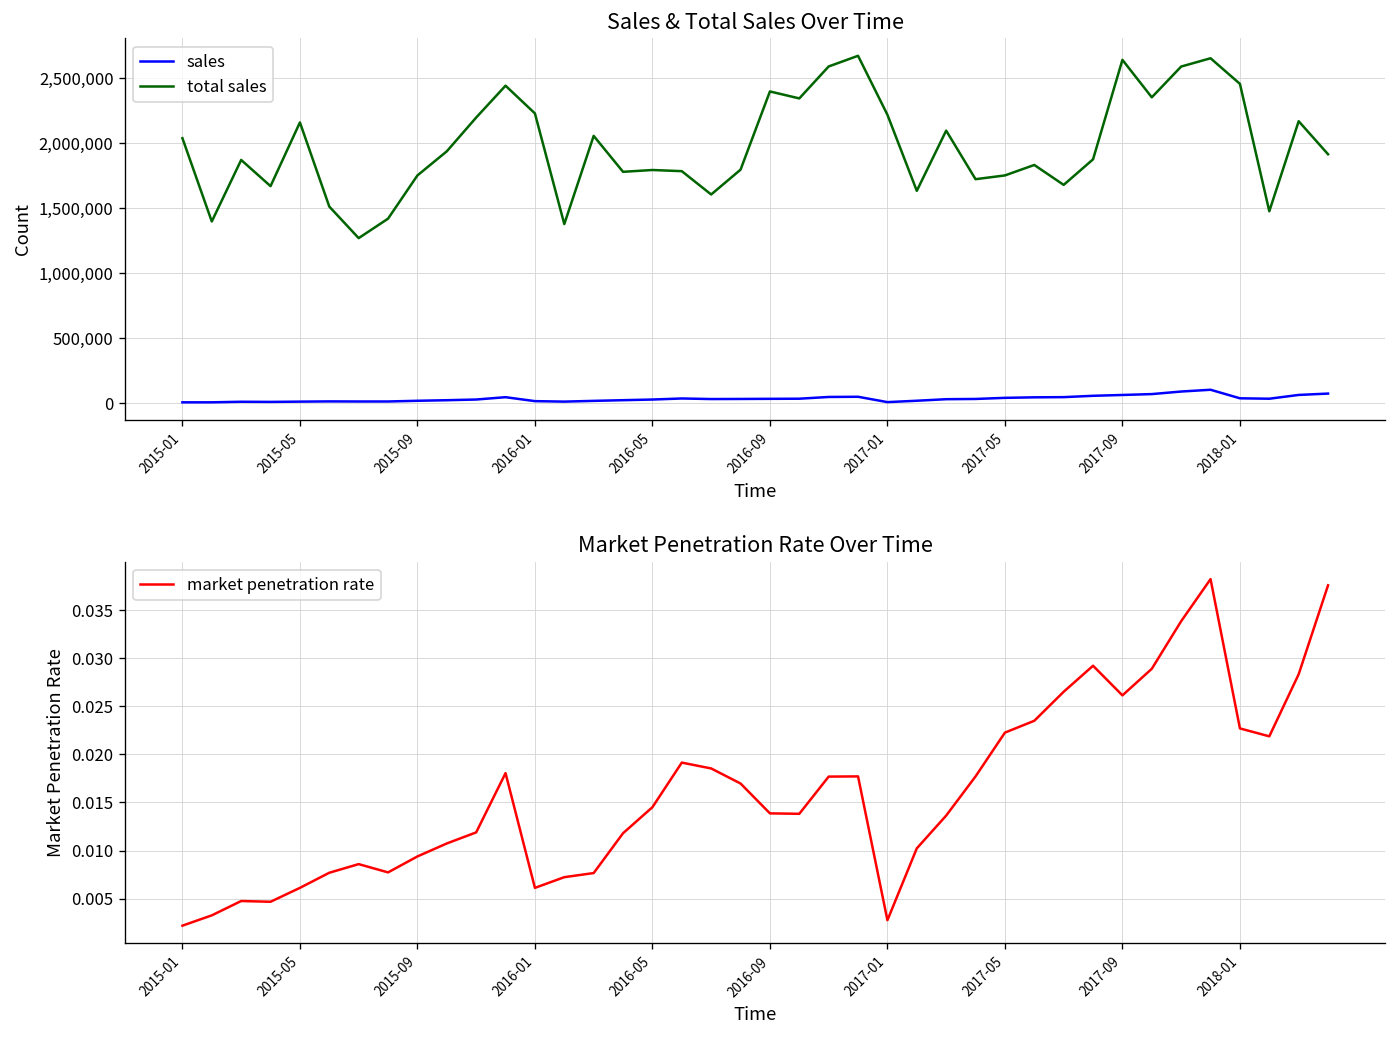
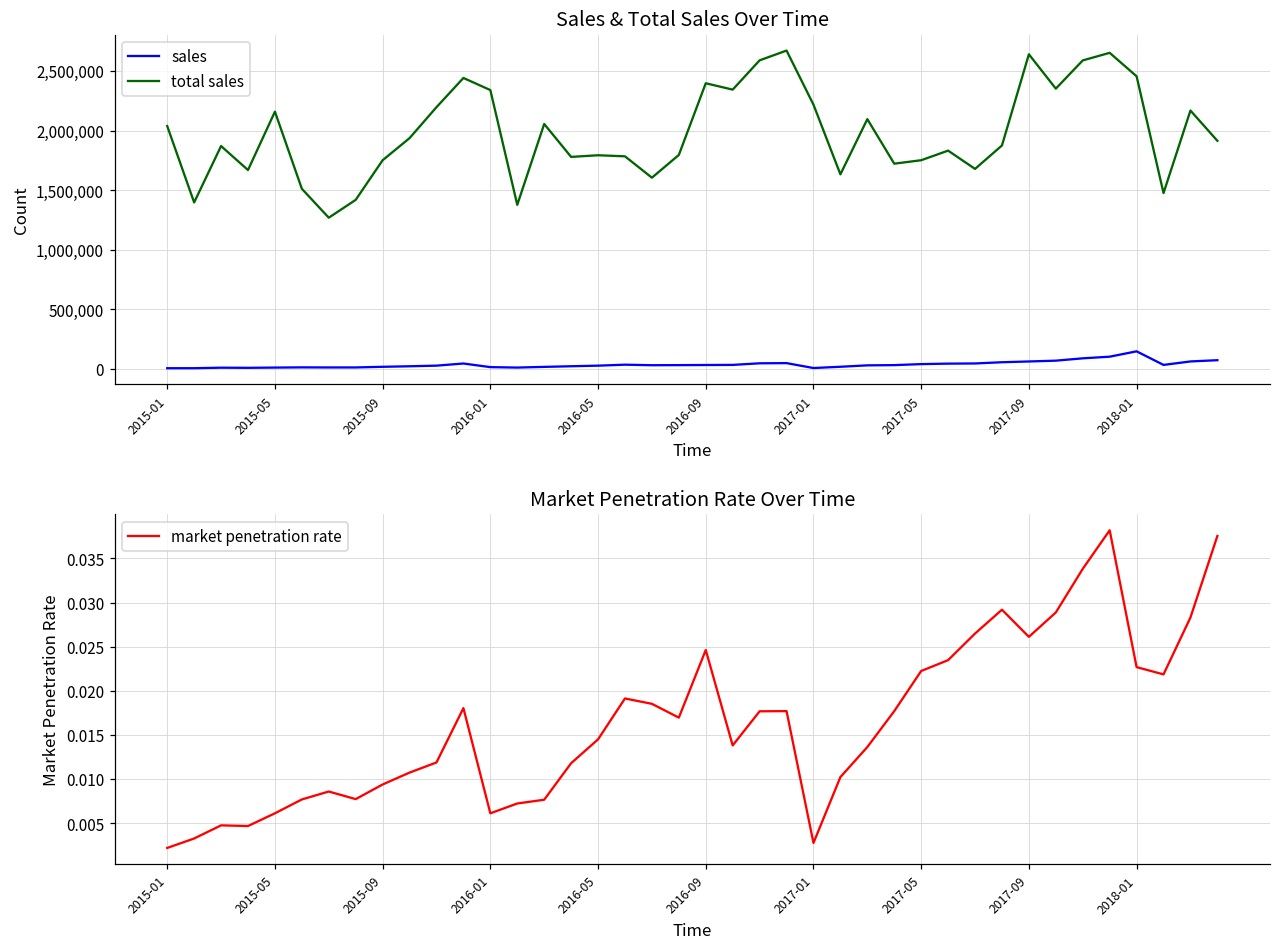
Sales & Total Sales Over Time, total sales, 2016-01: 2,230,000 -> 2,340,000
Sales & Total Sales Over Time, sales, 2018-01: 40,000 -> 150,000
Market Penetration Rate Over Time, 2016-09: 0.014 -> 0.025
